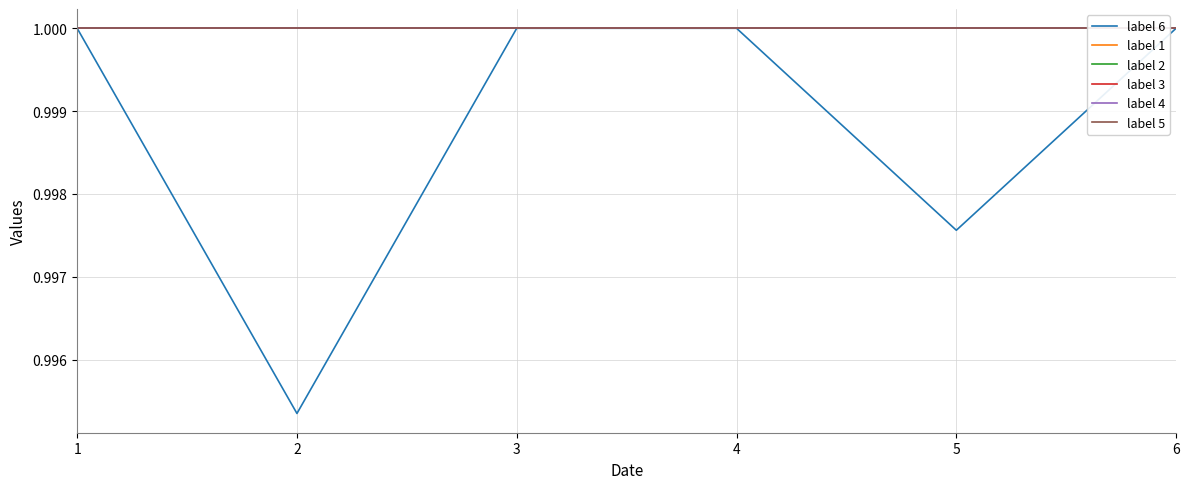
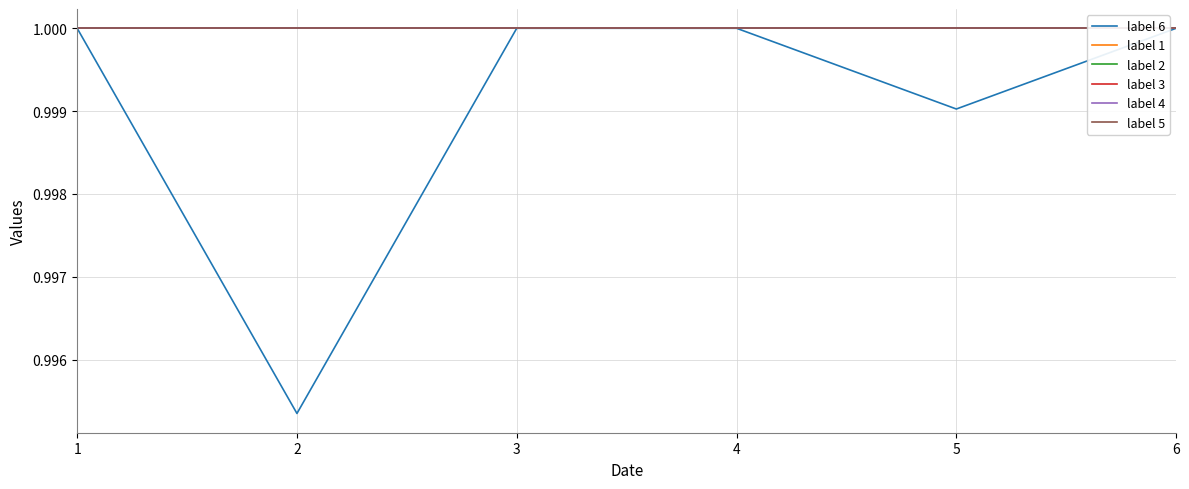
label 6, 5: 0.9976 -> 0.9990
